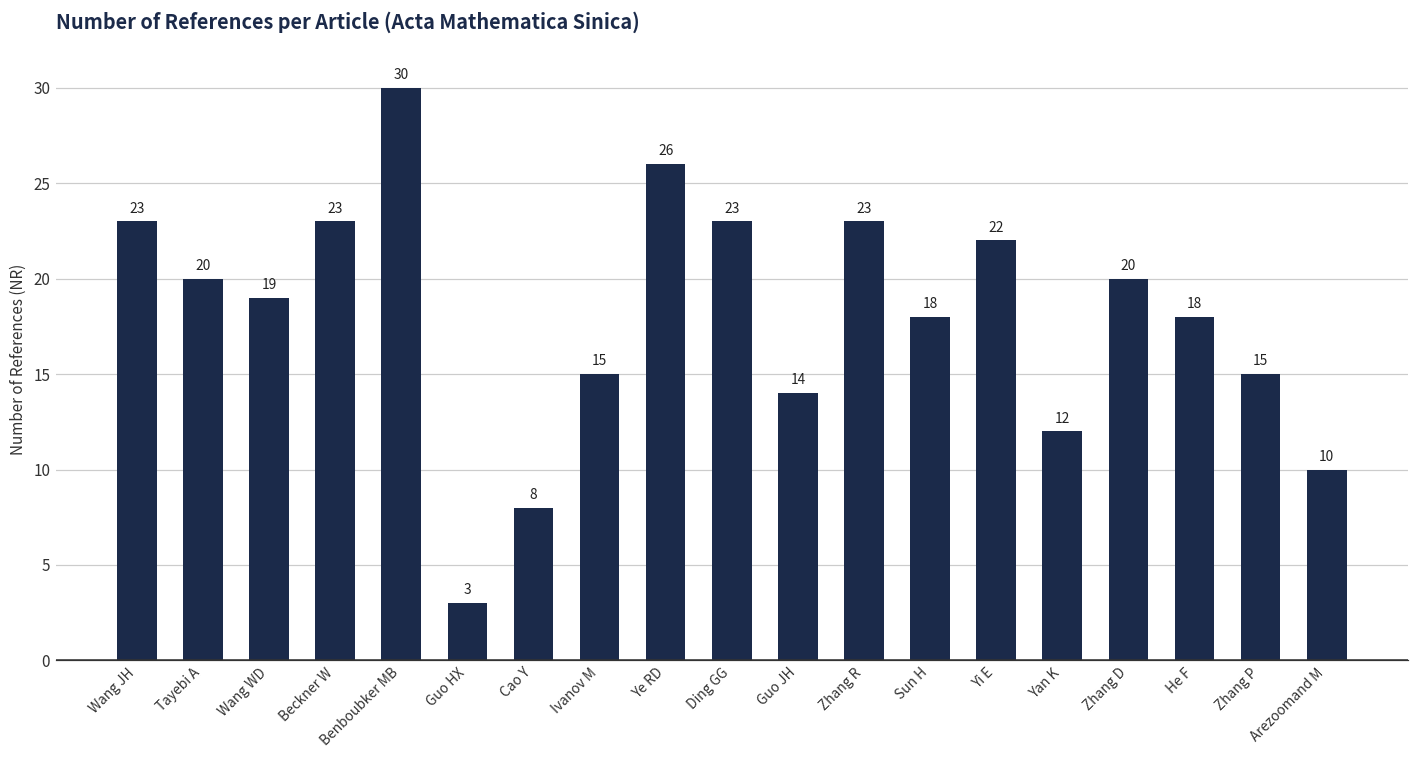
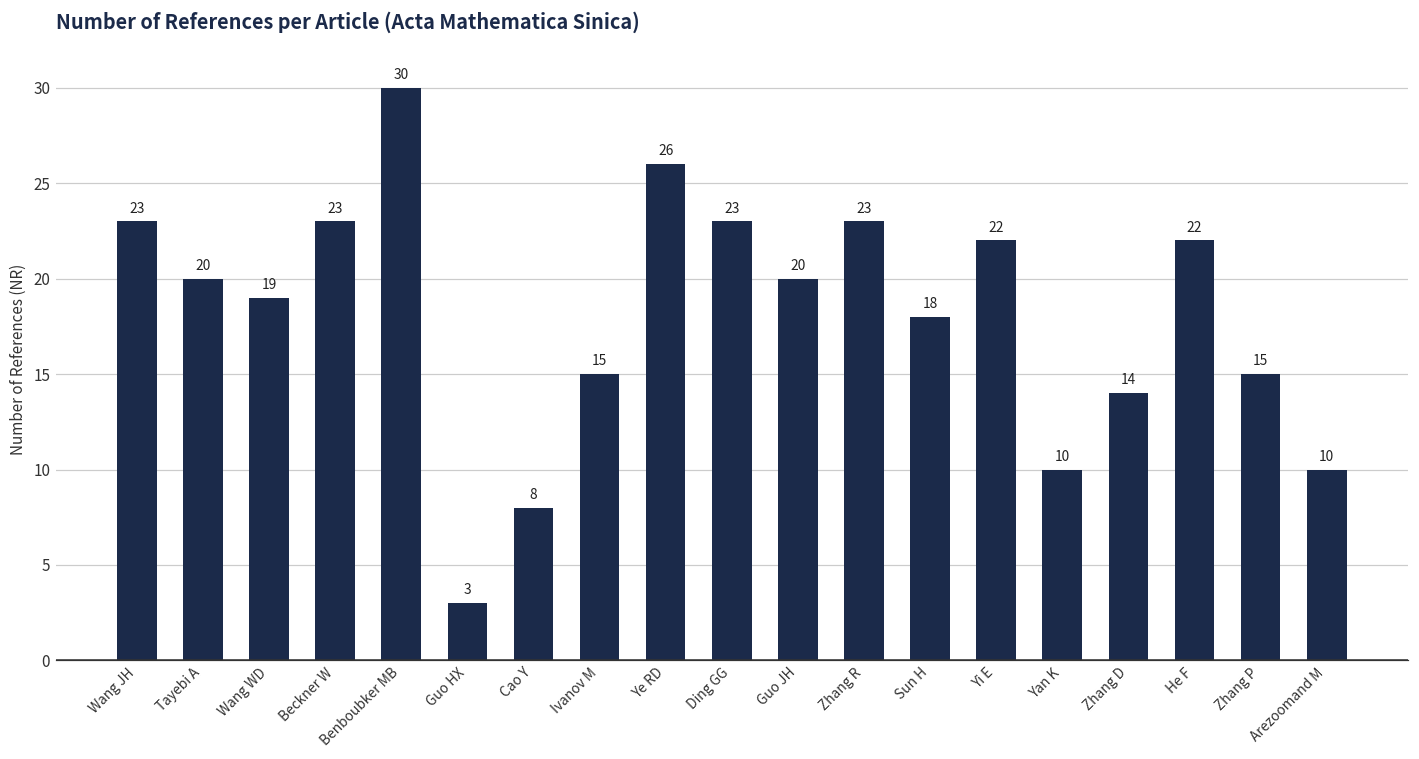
Guo JH: 14 -> 20
Yan K: 12 -> 10
Zhang D: 20 -> 14
He F: 18 -> 22
